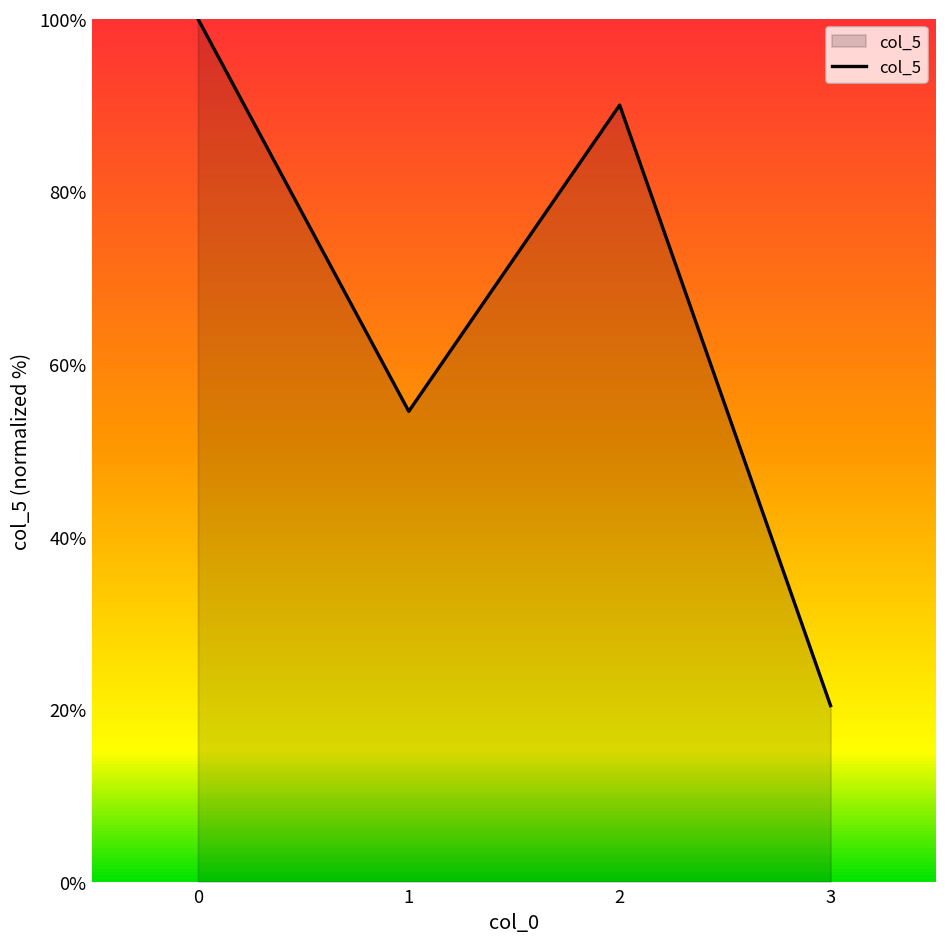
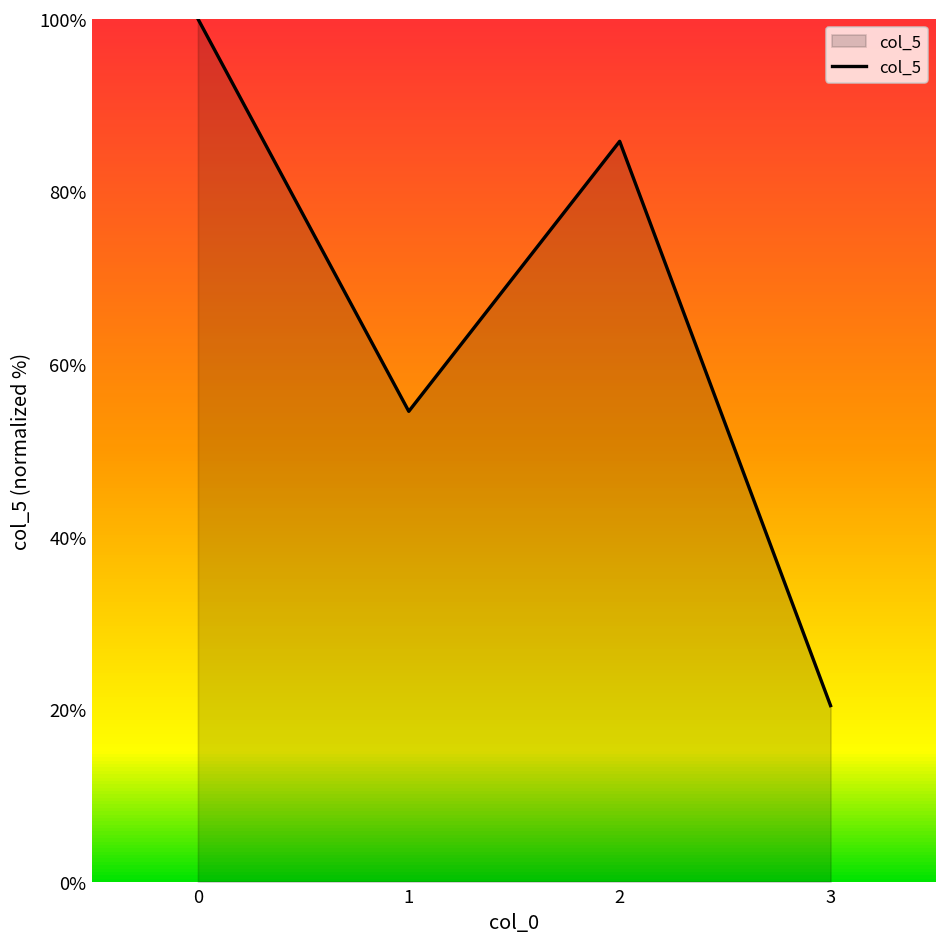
2: 90% -> 86%
